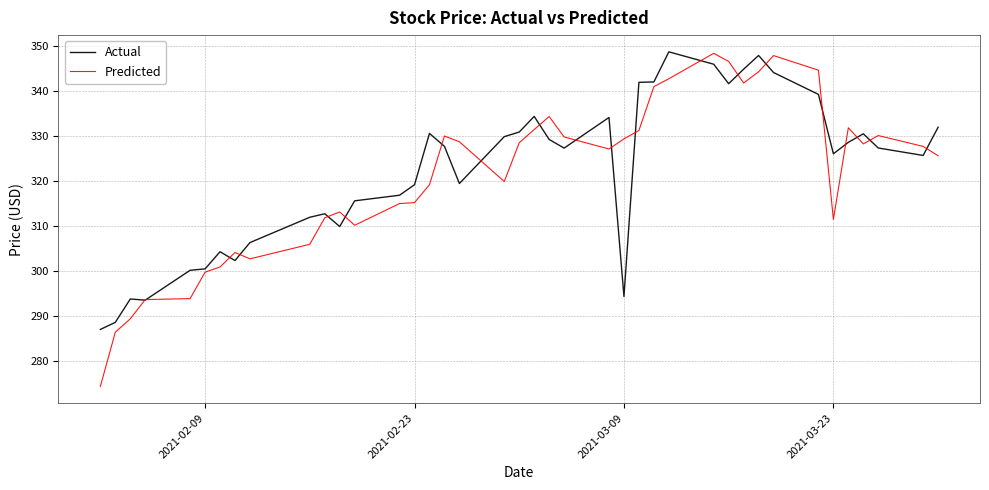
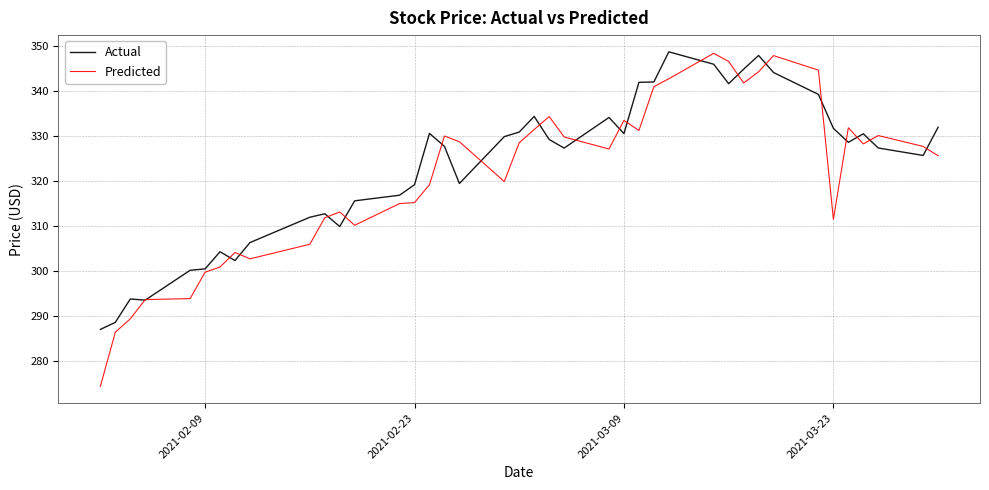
Actual, 2021-03-09: 294 -> 331
Predicted, 2021-03-09: 329 -> 334
Actual, 2021-03-23: 326 -> 332
